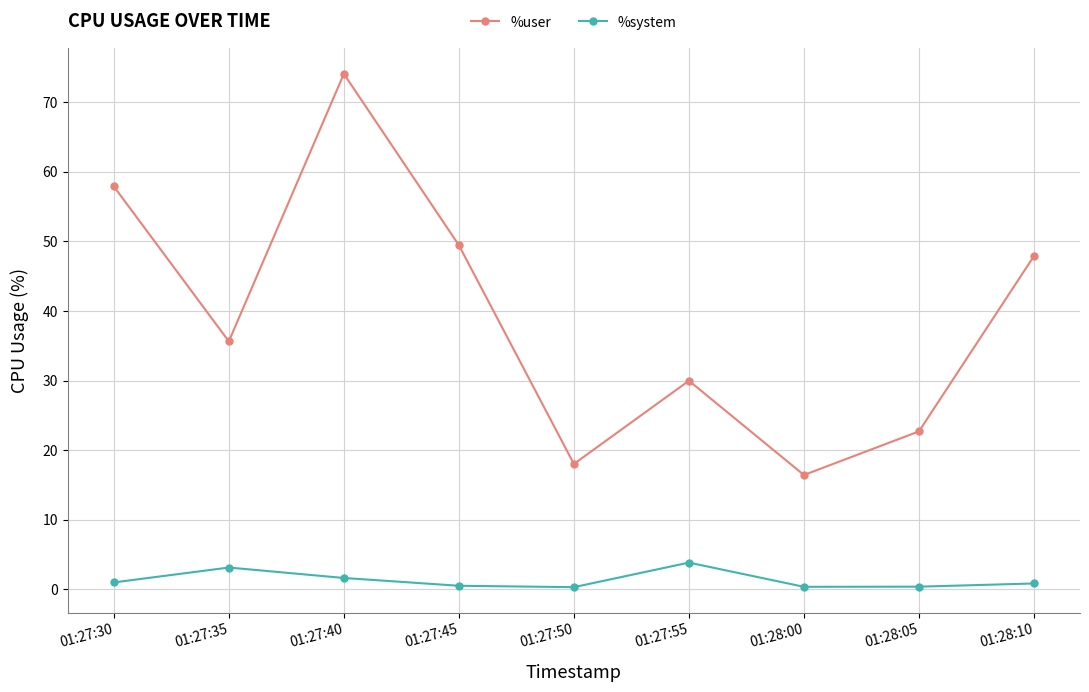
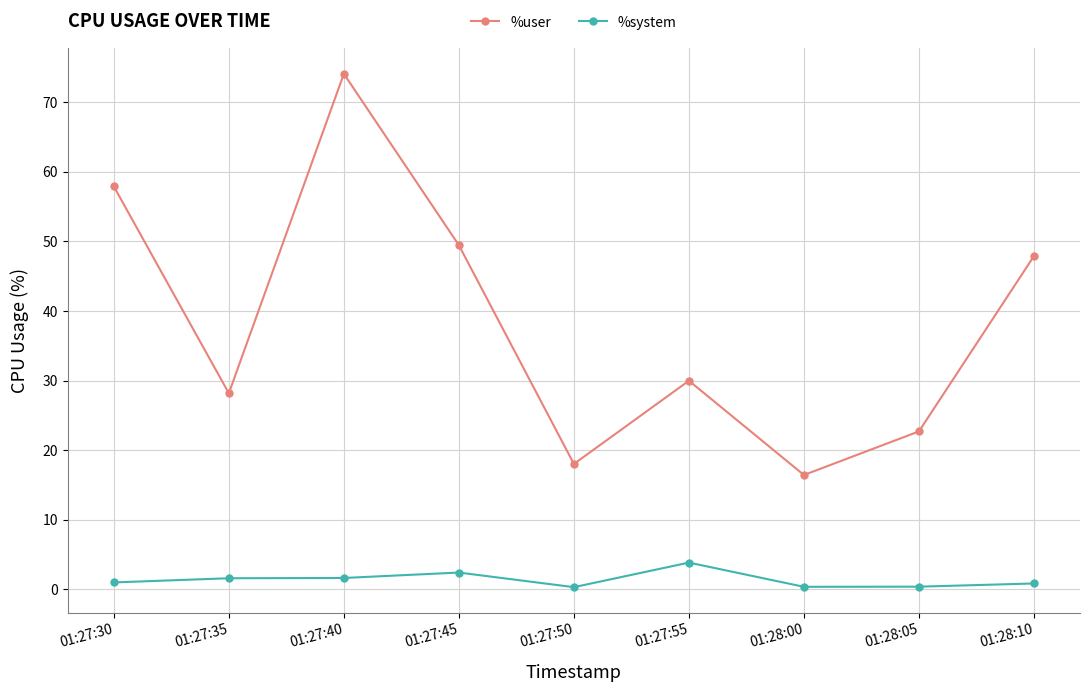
%user, 01:27:35: 36 -> 28
%system, 01:27:35: 3 -> 2
%system, 01:27:45: 1 -> 2
